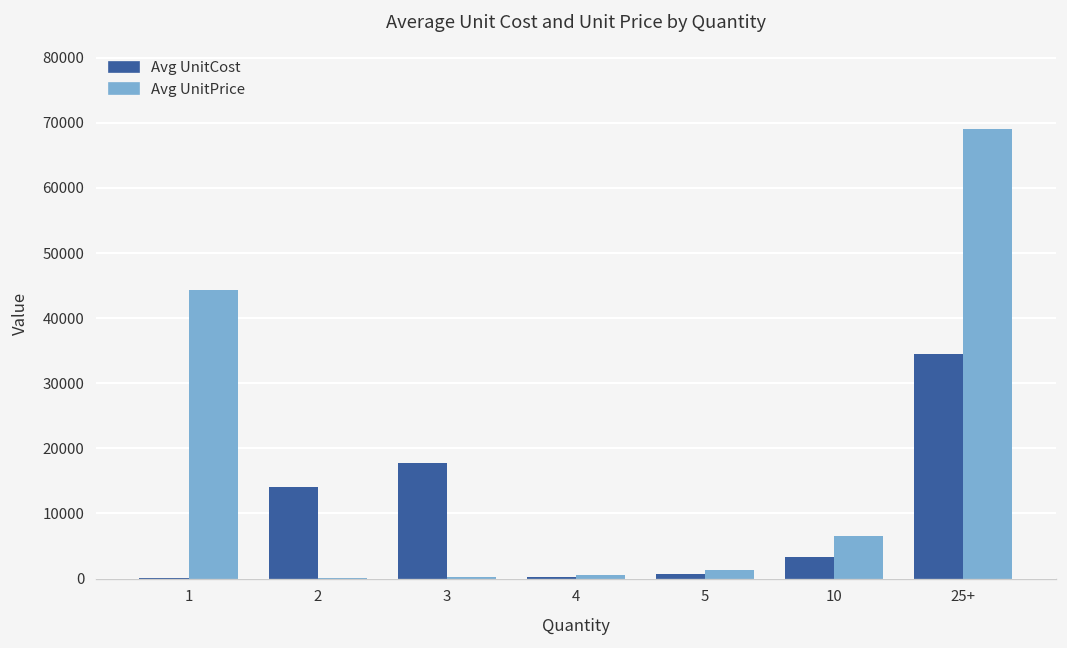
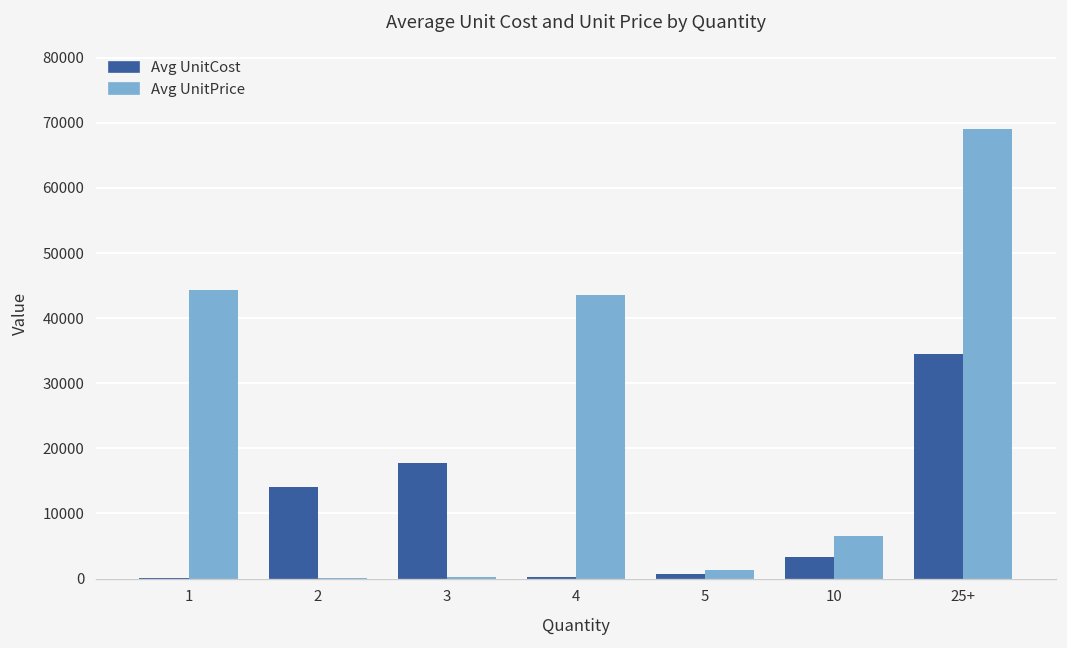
Avg UnitPrice, 4: 1000 -> 44000
